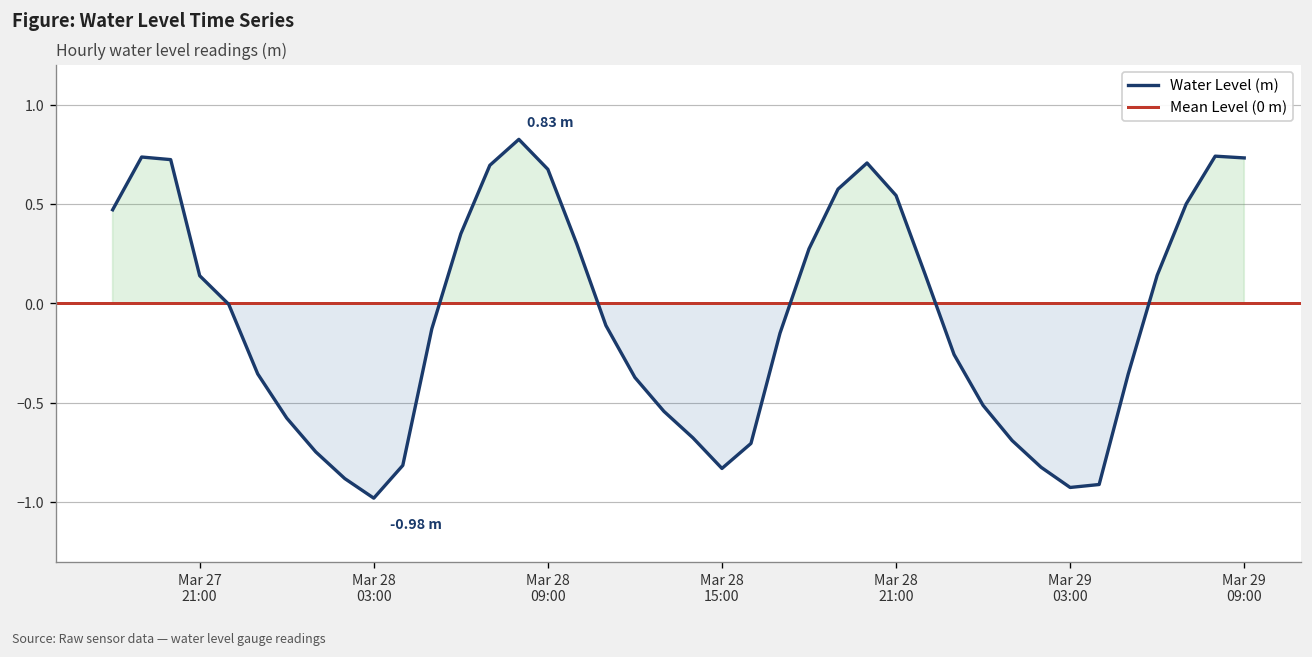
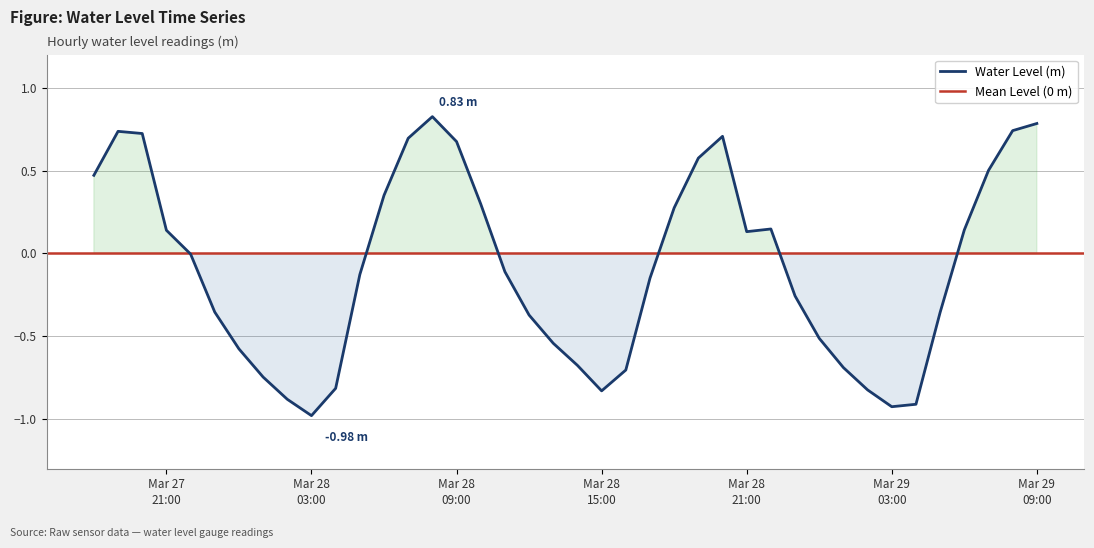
Mar 28 21:00: 0.54 -> 0.13
Mar 29 09:00: 0.73 -> 0.78
